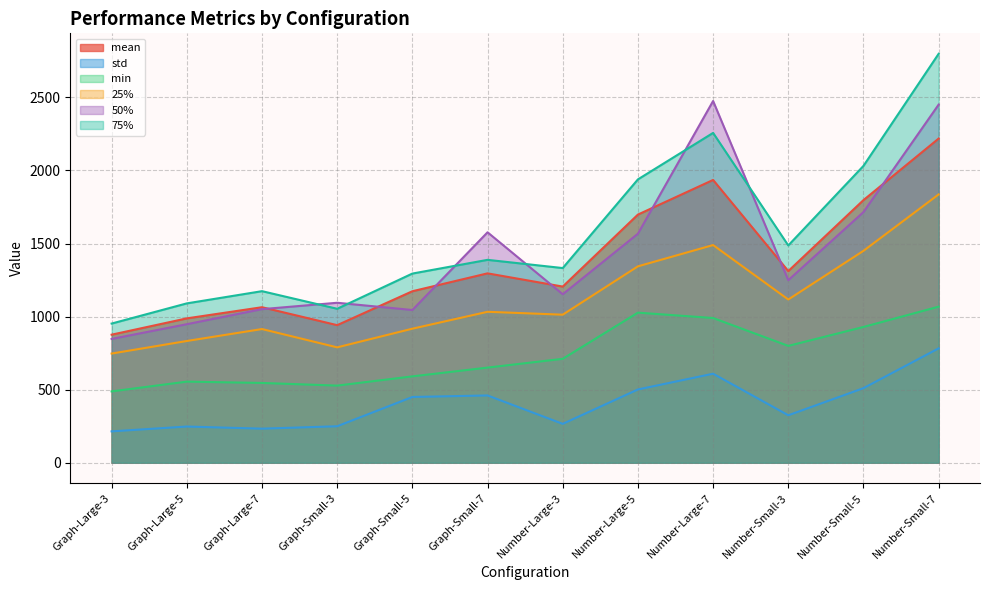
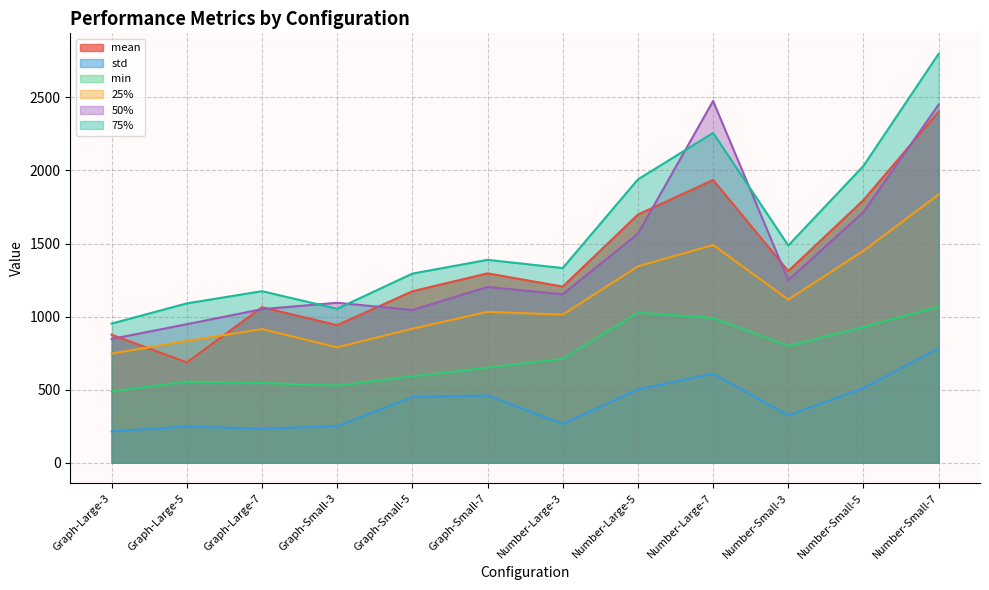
mean, Graph-Large-5: 990 -> 690
50%, Graph-Small-7: 1580 -> 1200
mean, Number-Small-7: 2220 -> 2400
